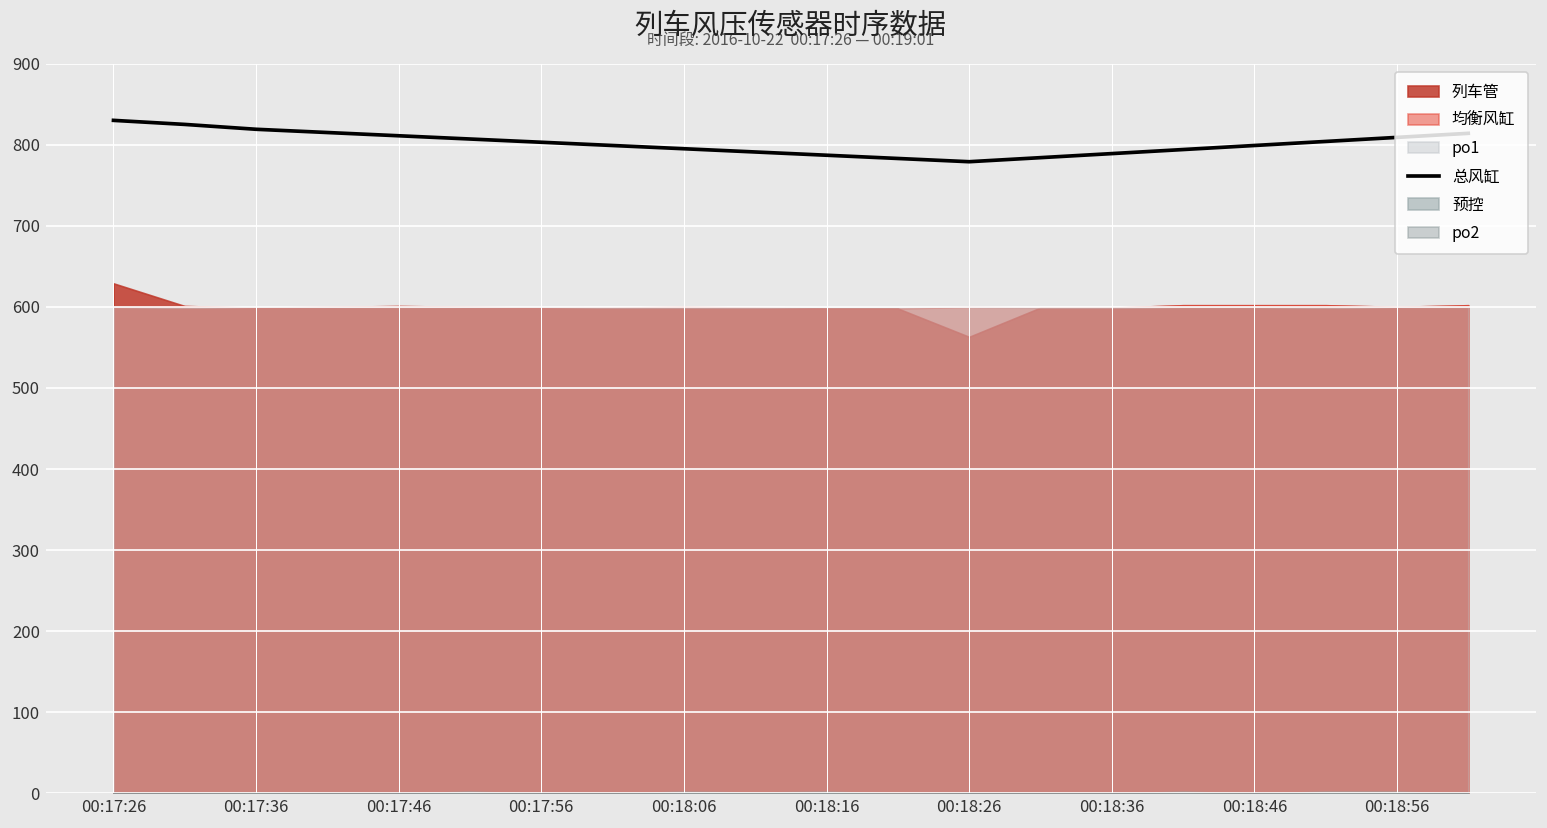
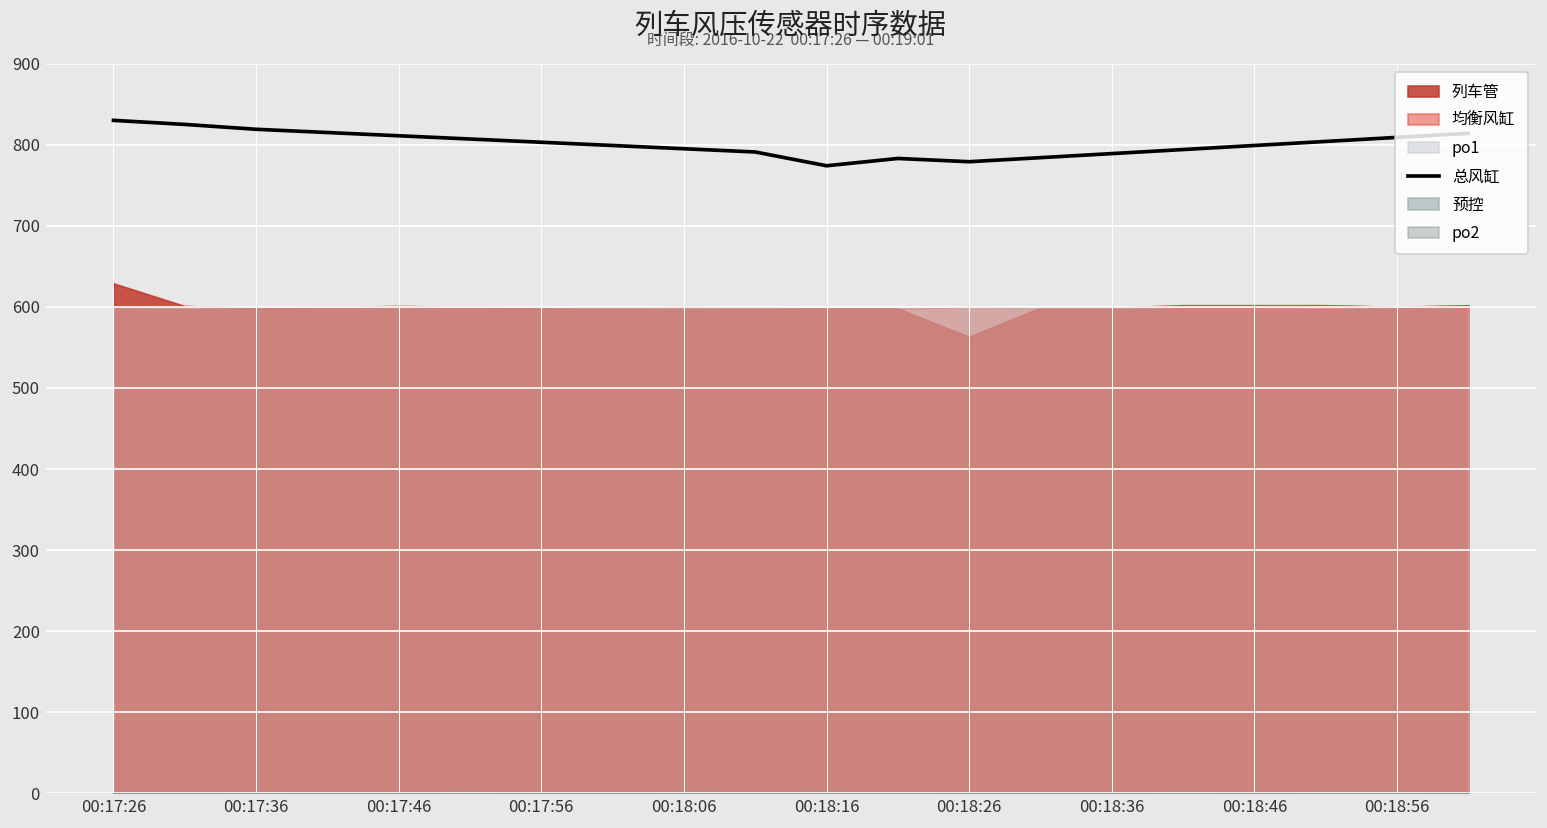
总风缸, 00:18:16: 790 -> 770
